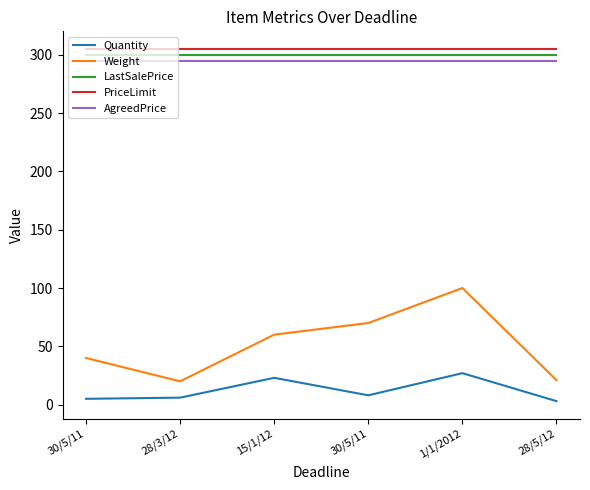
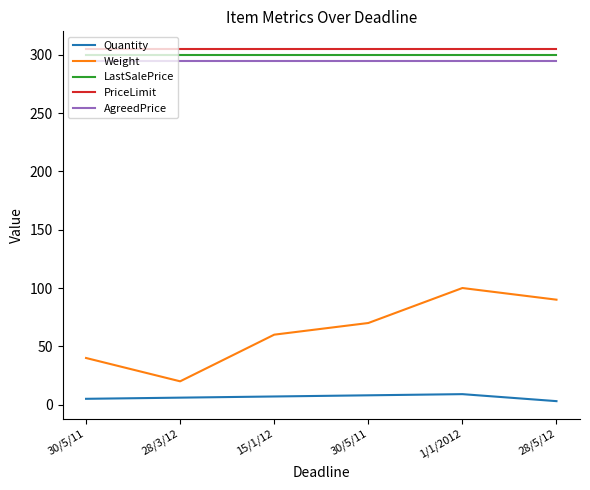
Quantity, 15/1/12: 23 -> 7
Quantity, 1/1/2012: 27 -> 9
Weight, 28/5/12: 21 -> 90
